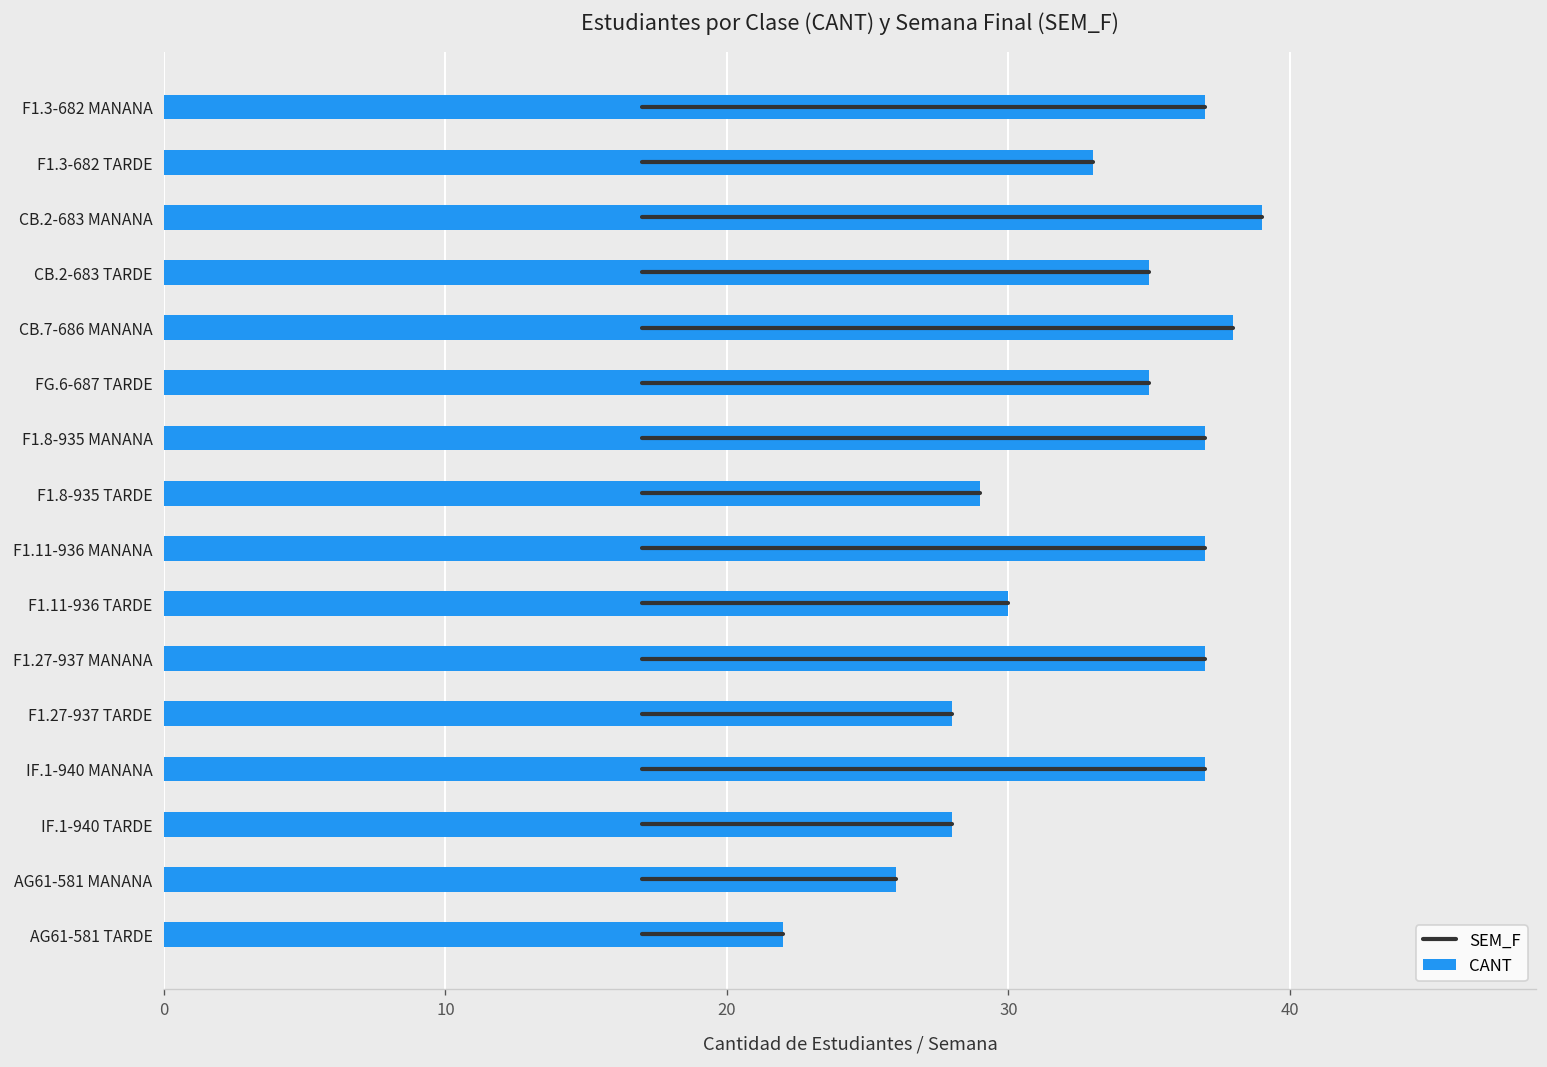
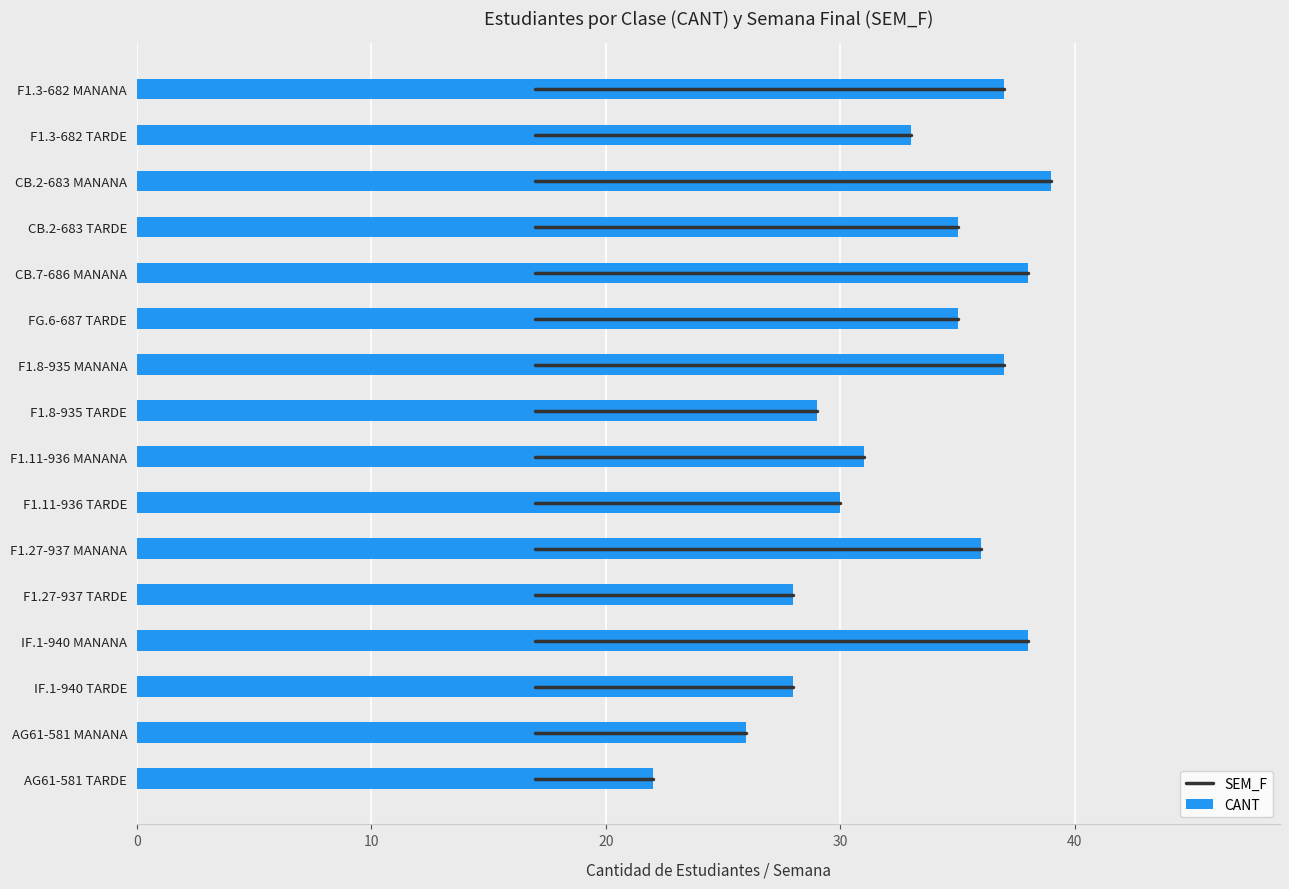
CANT, F1.11-936 MANANA: 37 -> 31
CANT, F1.27-937 MANANA: 37 -> 36
CANT, IF.1-940 MANANA: 37 -> 38
